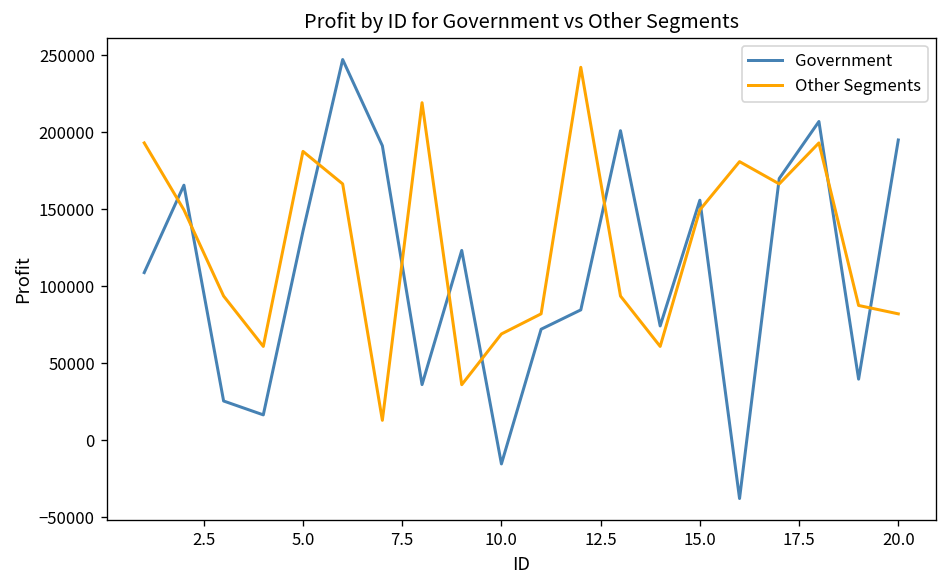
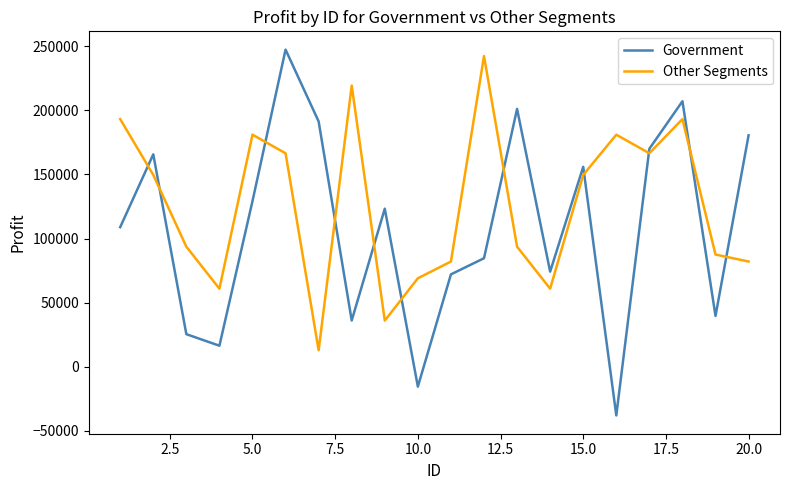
Government, 5.0: 136000 -> 129000
Other Segments, 5.0: 188000 -> 181000
Government, 20.0: 195000 -> 180000
